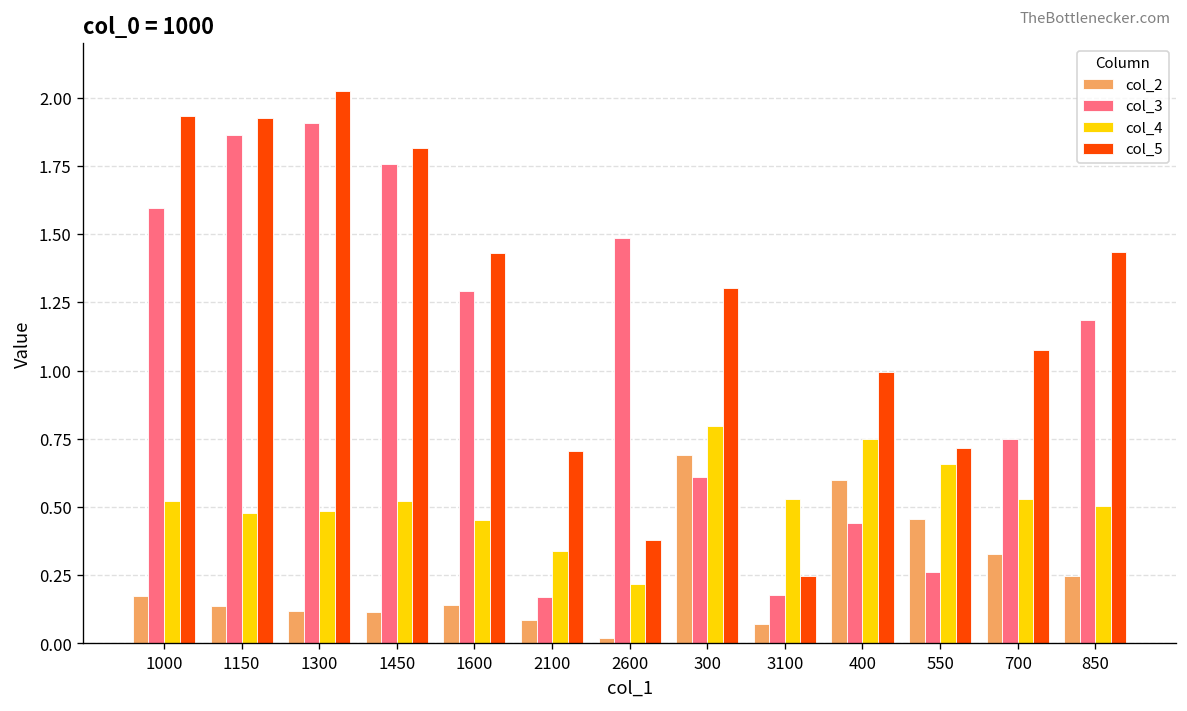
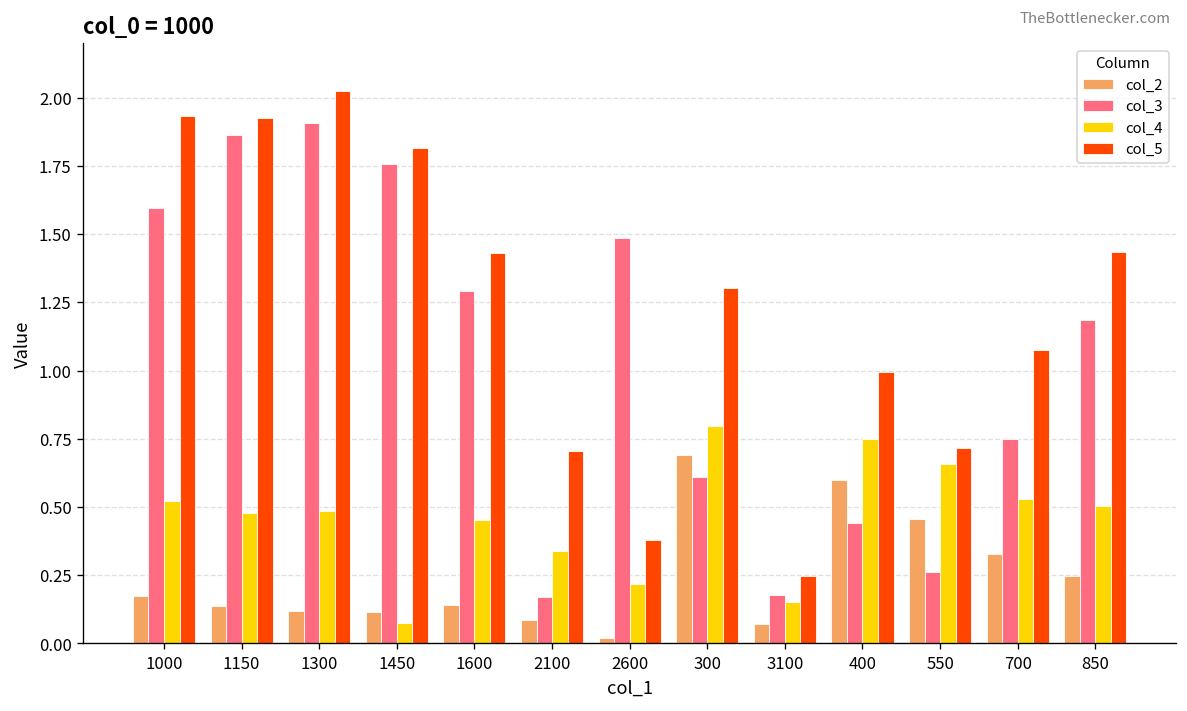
col_4, 1450: 0.52 -> 0.07
col_4, 3100: 0.53 -> 0.15
